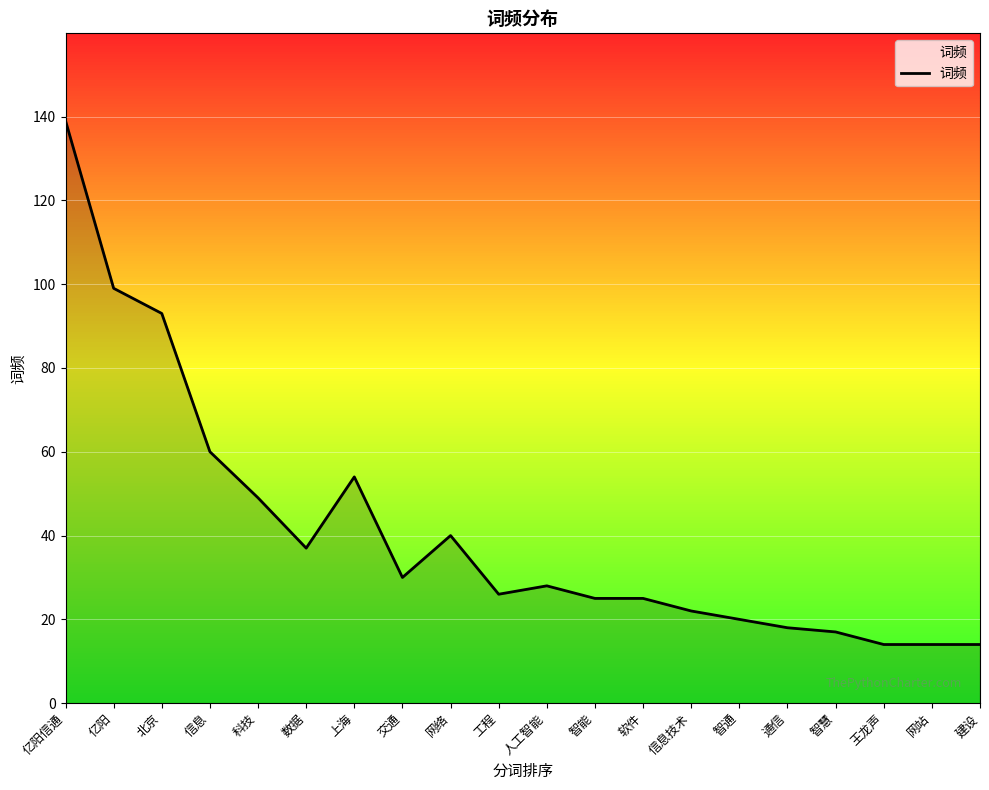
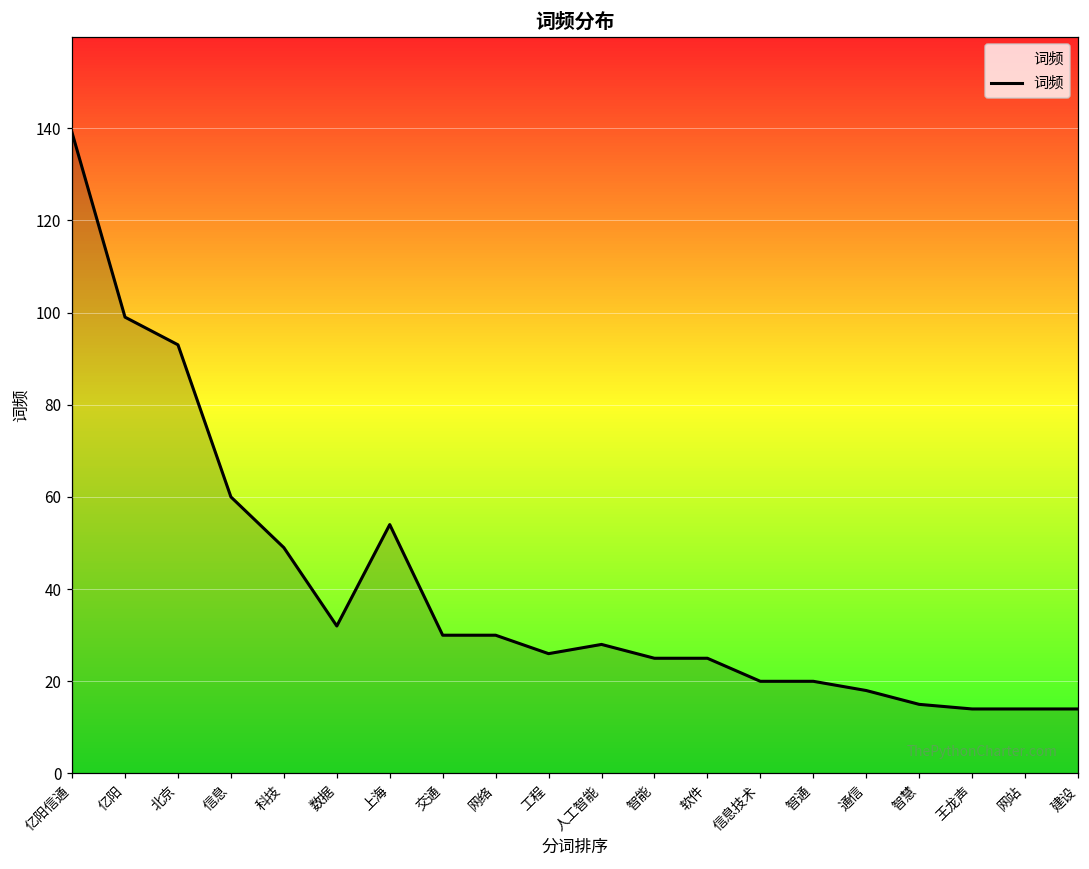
数据: 37 -> 32
网络: 40 -> 30
信息技术: 22 -> 20
智慧: 17 -> 15
